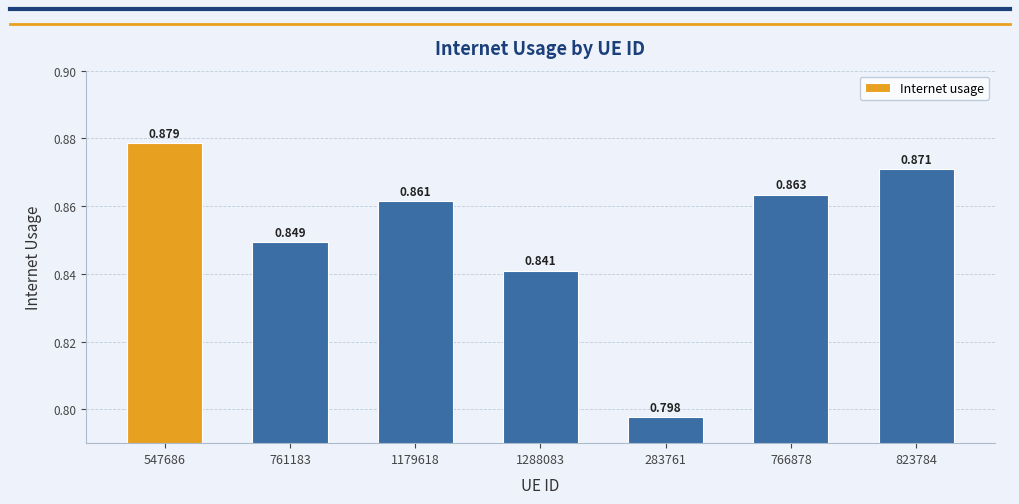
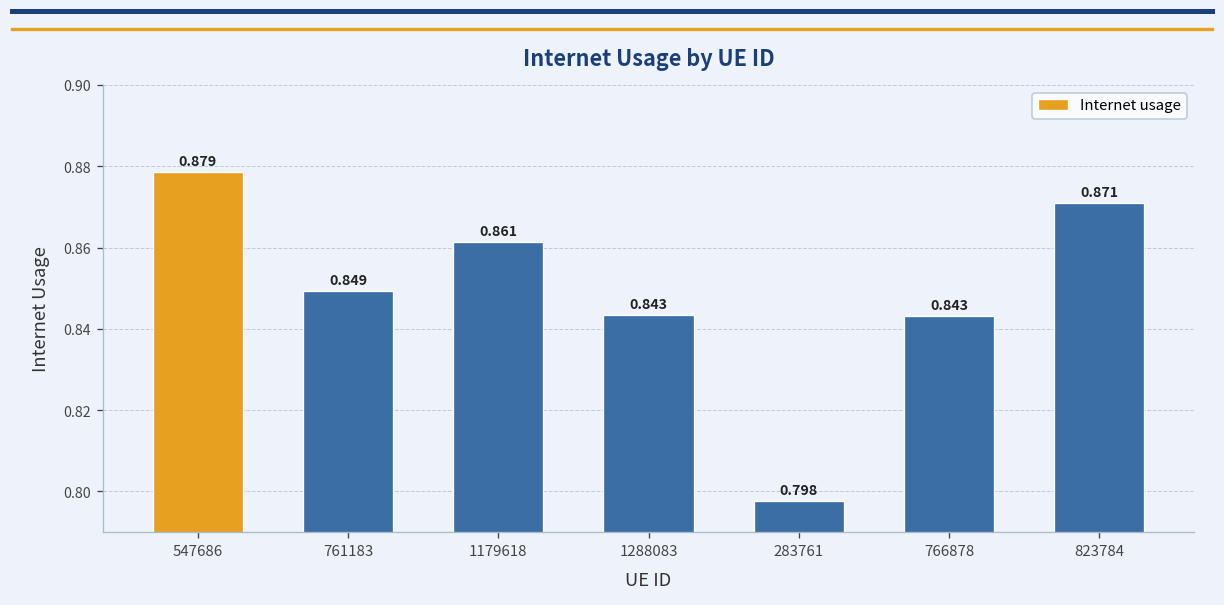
1288083: 0.841 -> 0.843
766878: 0.863 -> 0.843
